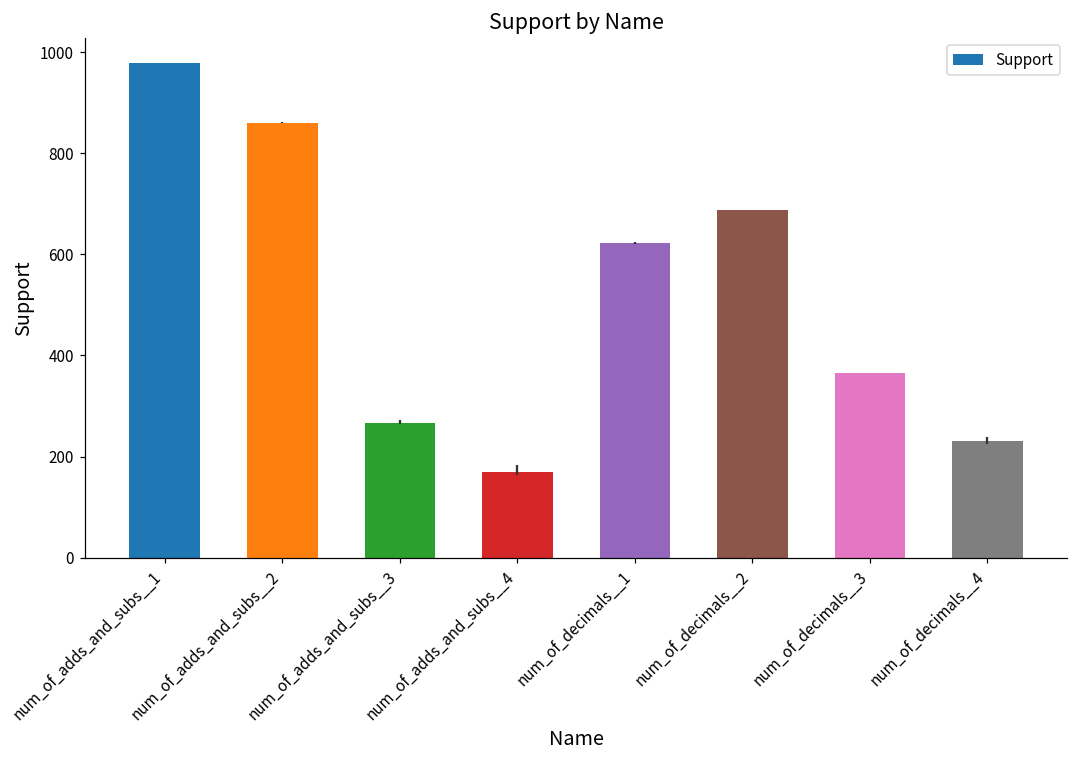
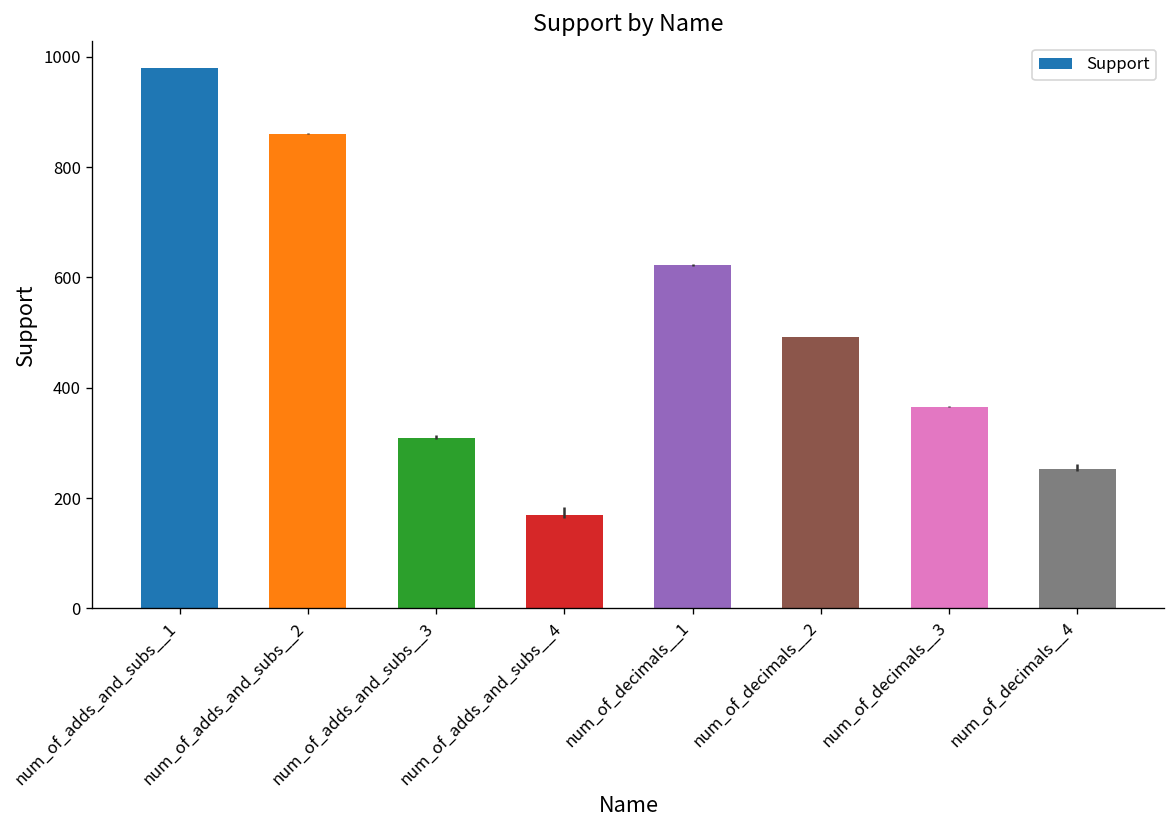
num_of_adds_and_subs__3: 270 -> 310
num_of_decimals__2: 690 -> 490
num_of_decimals__4: 230 -> 250
